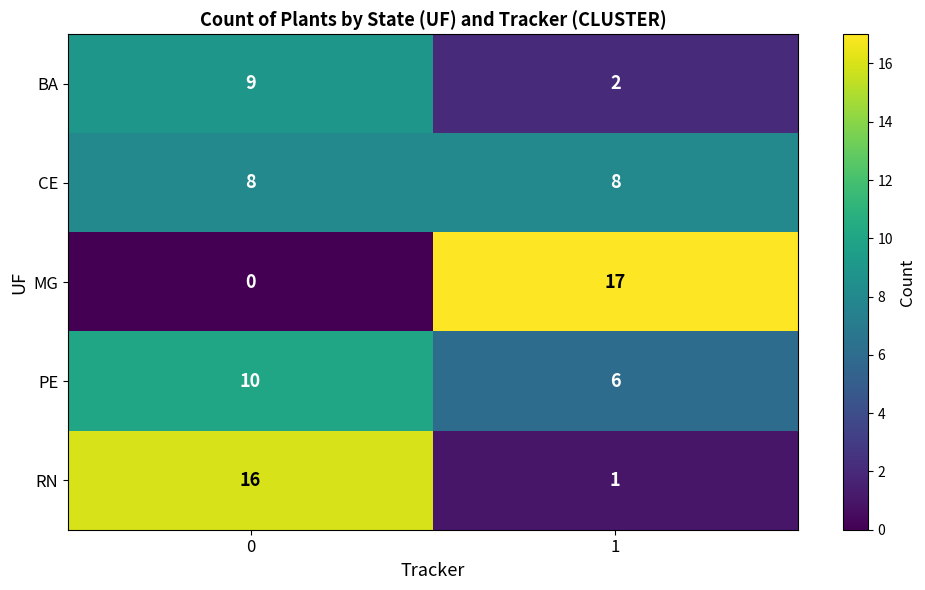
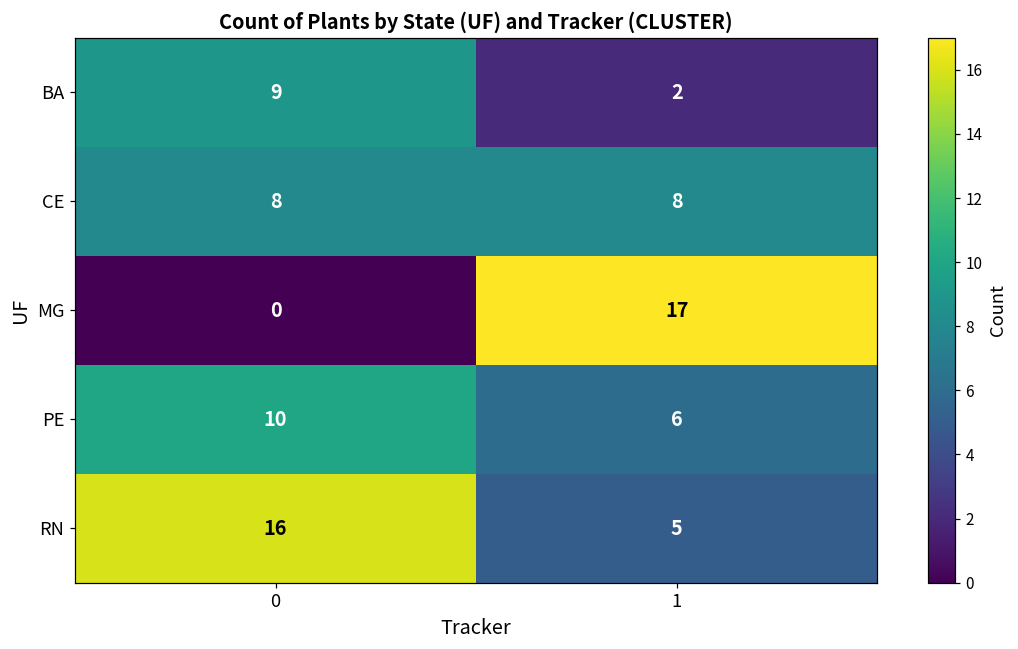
RN, 1: 1 -> 5
